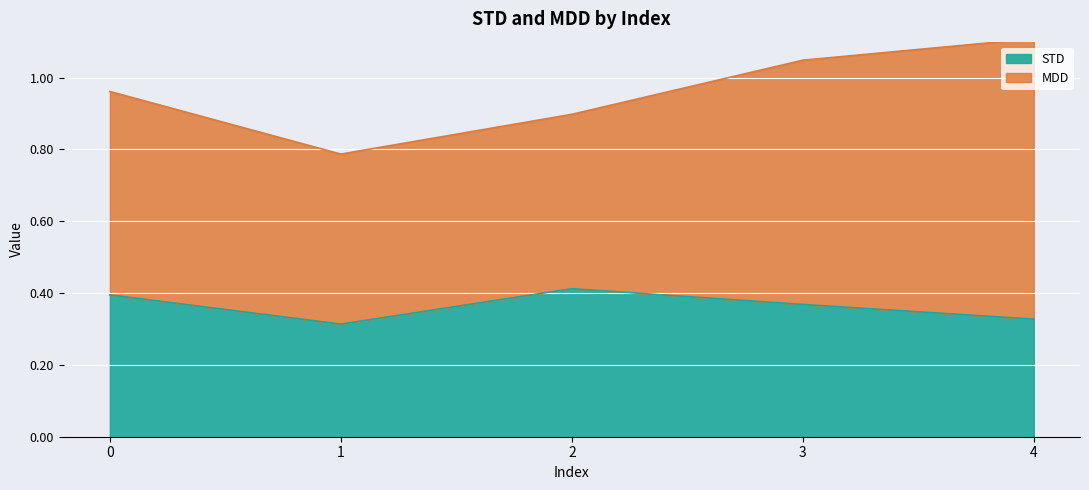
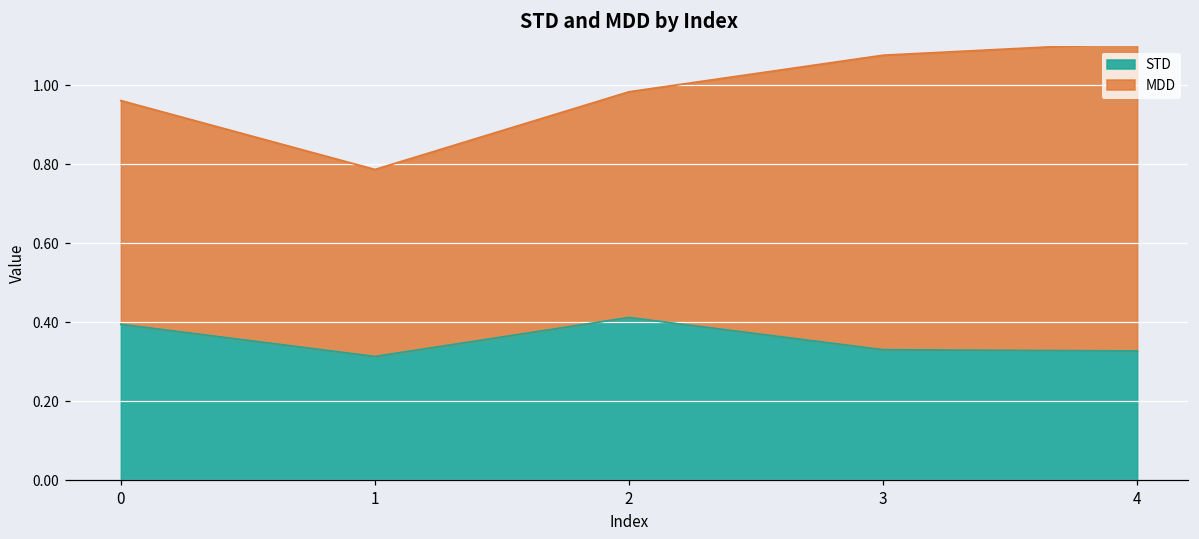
MDD, 2: 0.49 -> 0.57
STD, 3: 0.37 -> 0.33
MDD, 3: 0.68 -> 0.75
